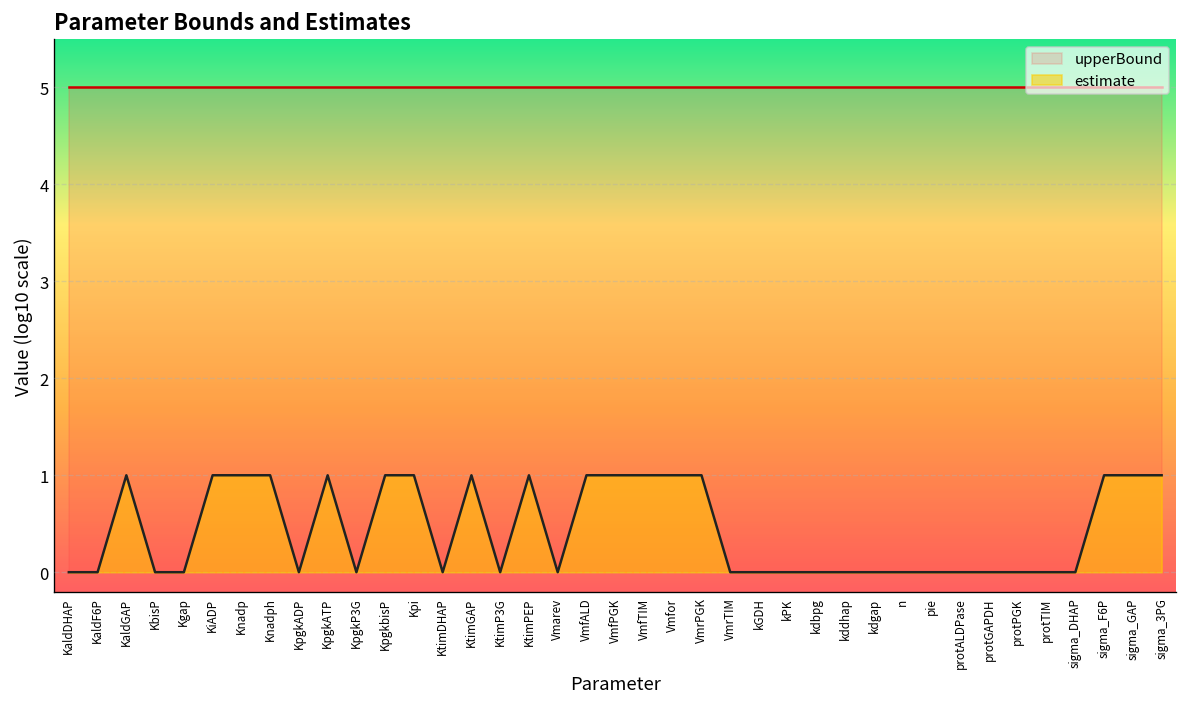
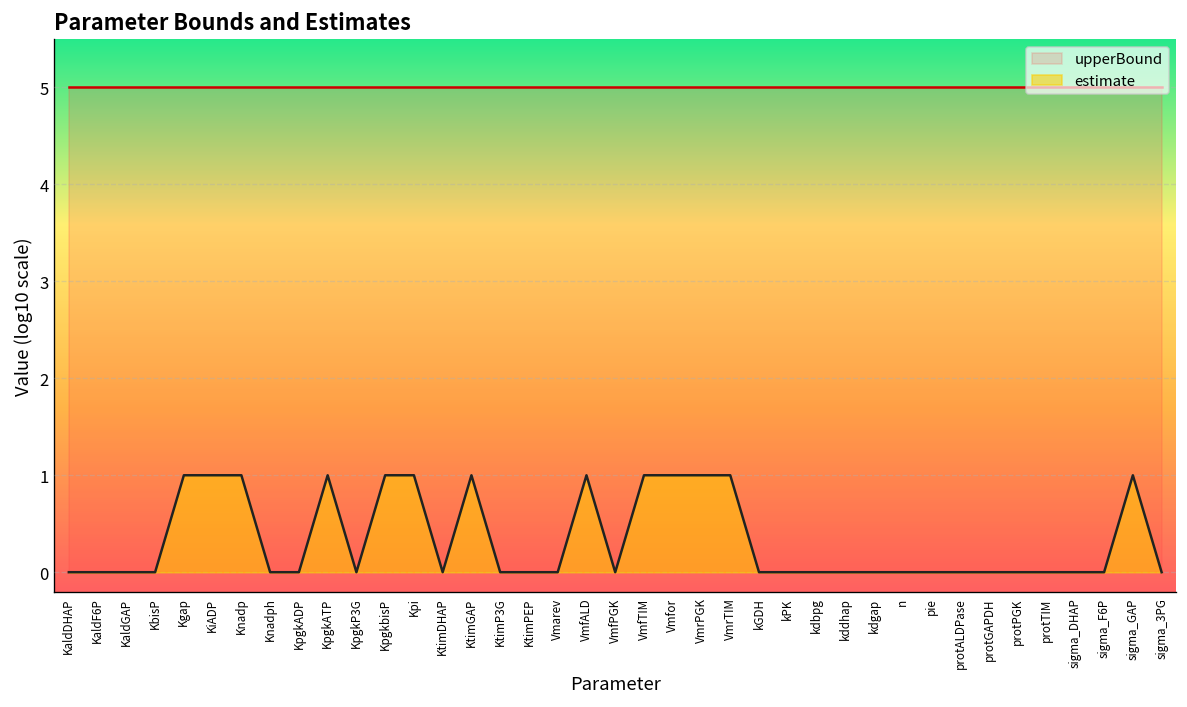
estimate, KaldGAP: 1 -> 0
estimate, Kgap: 0 -> 1
estimate, Knadph: 1 -> 0
estimate, KtimPEP: 1 -> 0
estimate, VmfPGK: 1 -> 0
estimate, VmrTIM: 0 -> 1
estimate, sigma_F6P: 1 -> 0
estimate, sigma_3PG: 1 -> 0
